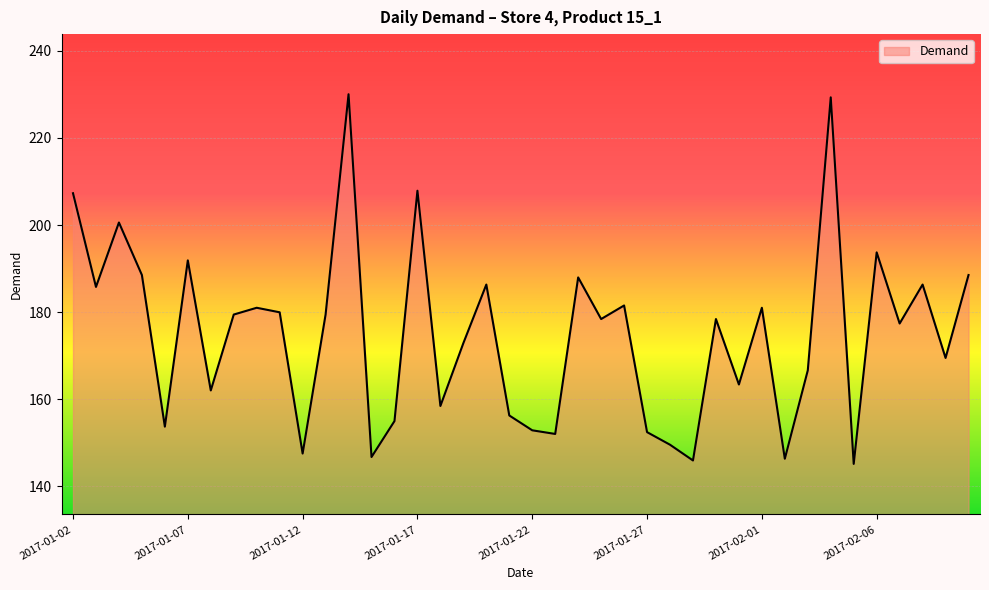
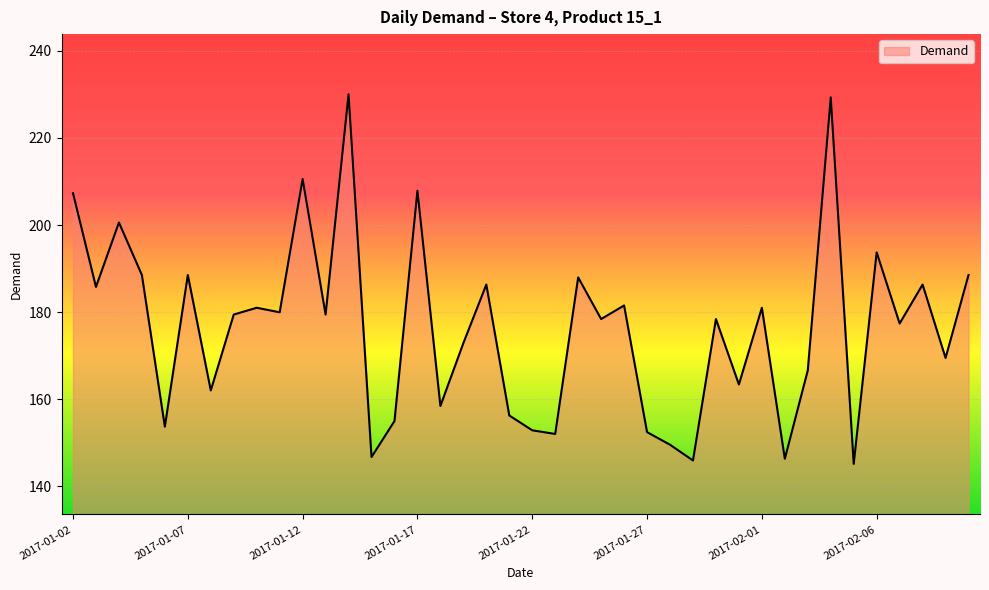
2017-01-07: 192 -> 189
2017-01-12: 148 -> 211
